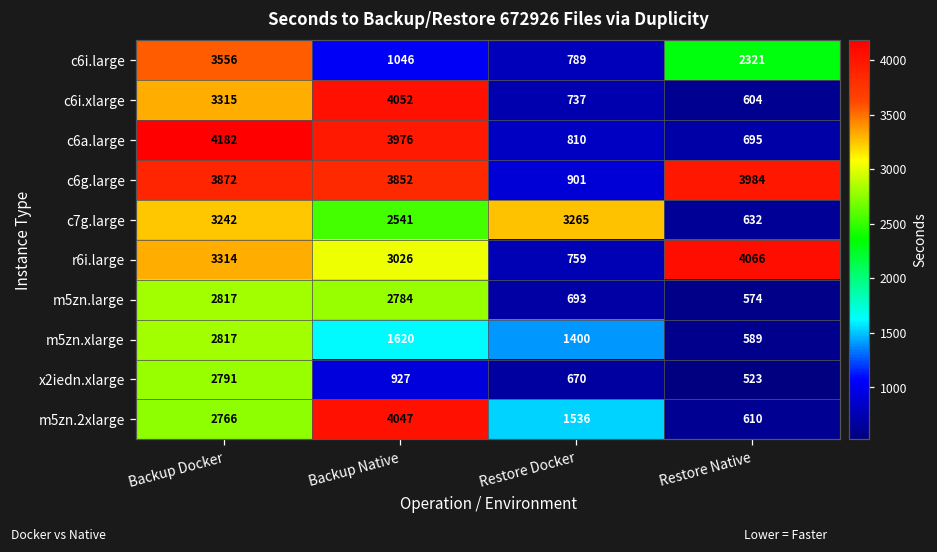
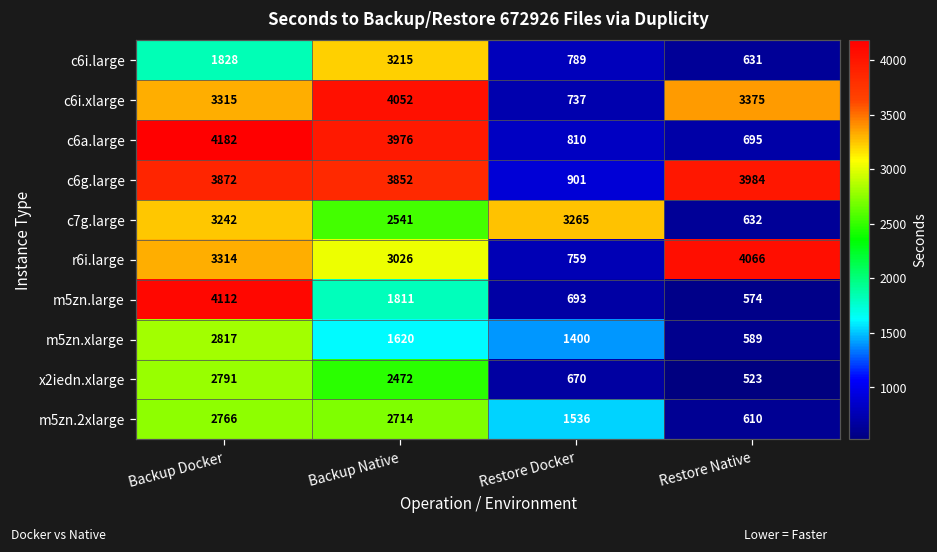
c6i.large, Backup Docker: 3556 -> 1828
c6i.large, Backup Native: 1046 -> 3215
c6i.large, Restore Native: 2321 -> 631
c6i.xlarge, Restore Native: 604 -> 3375
m5zn.large, Backup Docker: 2817 -> 4112
m5zn.large, Backup Native: 2784 -> 1811
x2iedn.xlarge, Backup Native: 927 -> 2472
m5zn.2xlarge, Backup Native: 4047 -> 2714
